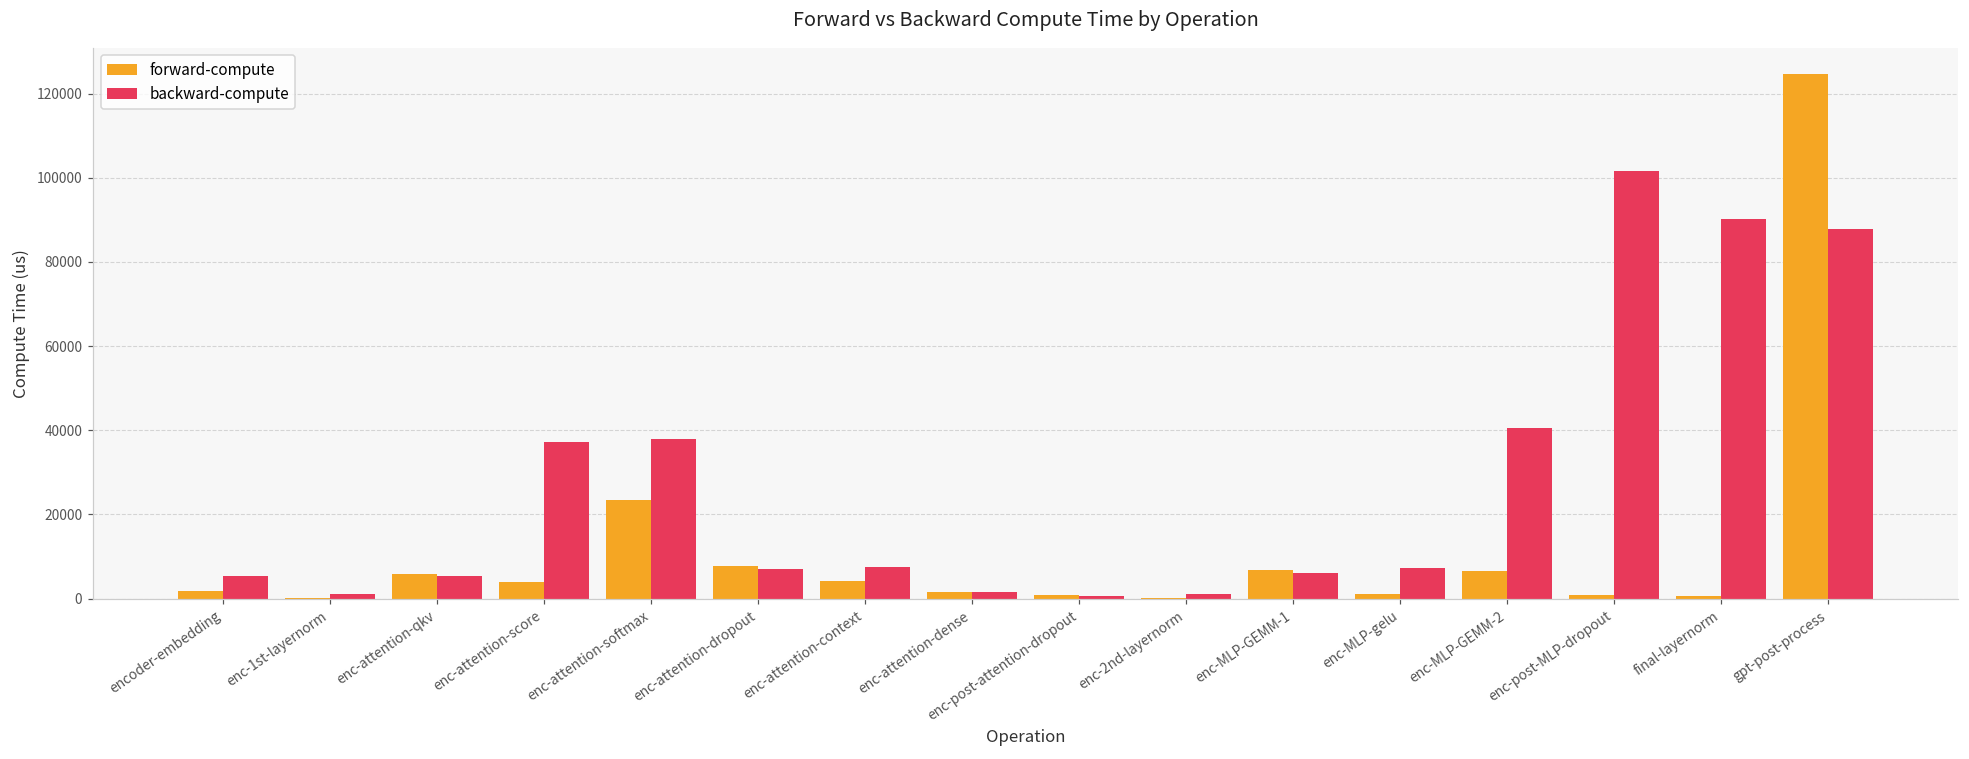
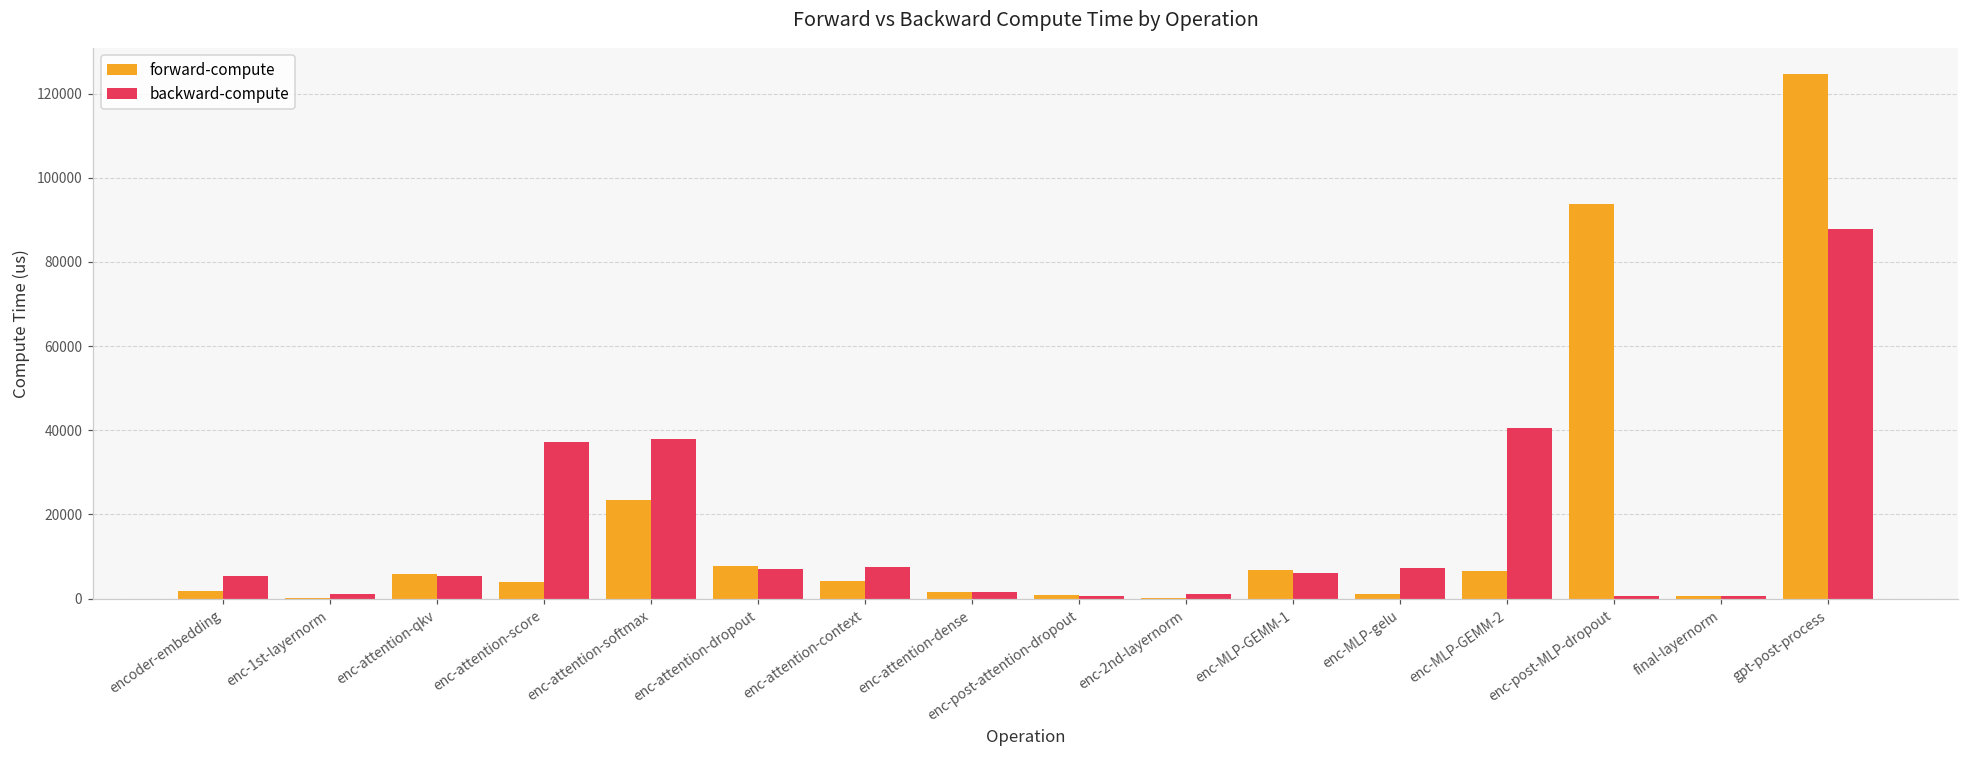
forward-compute, enc-post-MLP-dropout: 1000 -> 94000
backward-compute, enc-post-MLP-dropout: 102000 -> 1000
backward-compute, final-layernorm: 90000 -> 1000
